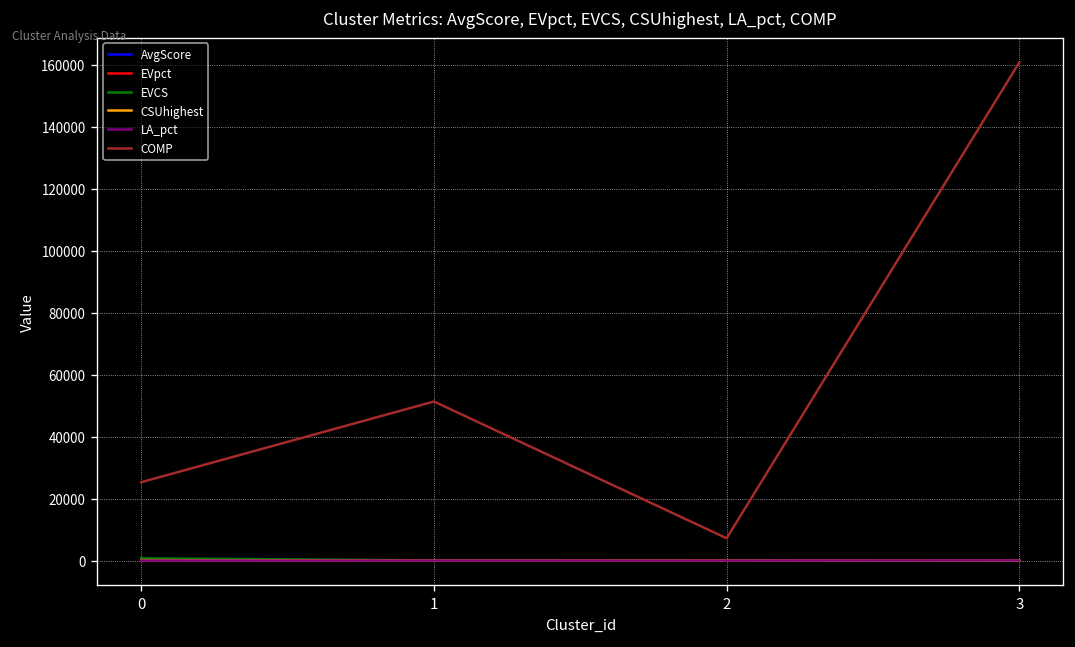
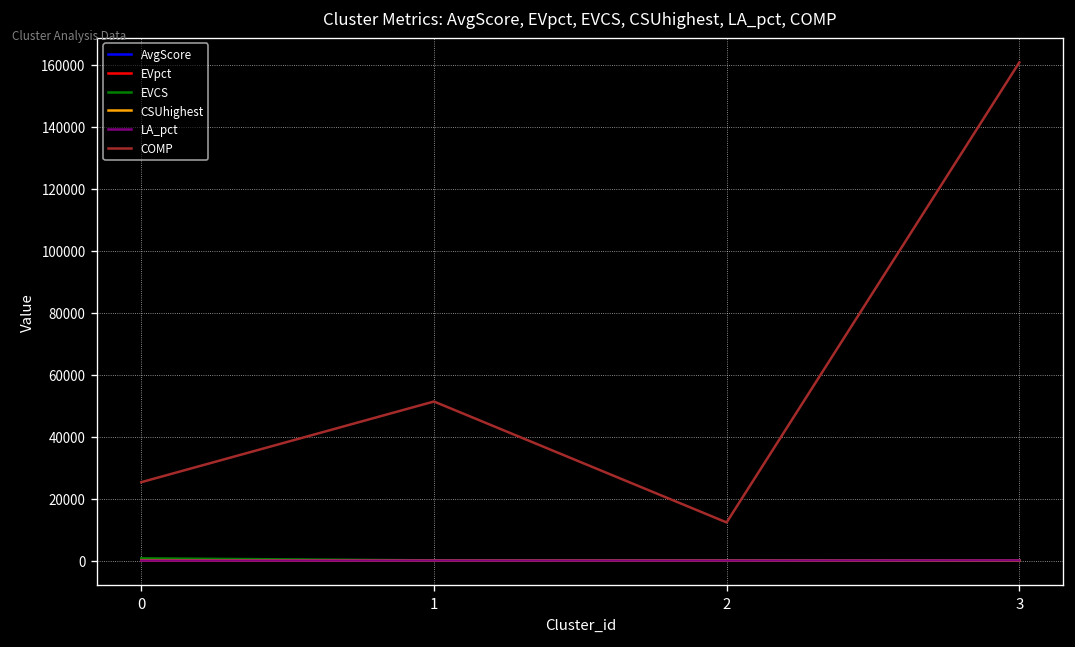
COMP, 2: 7000 -> 12000
